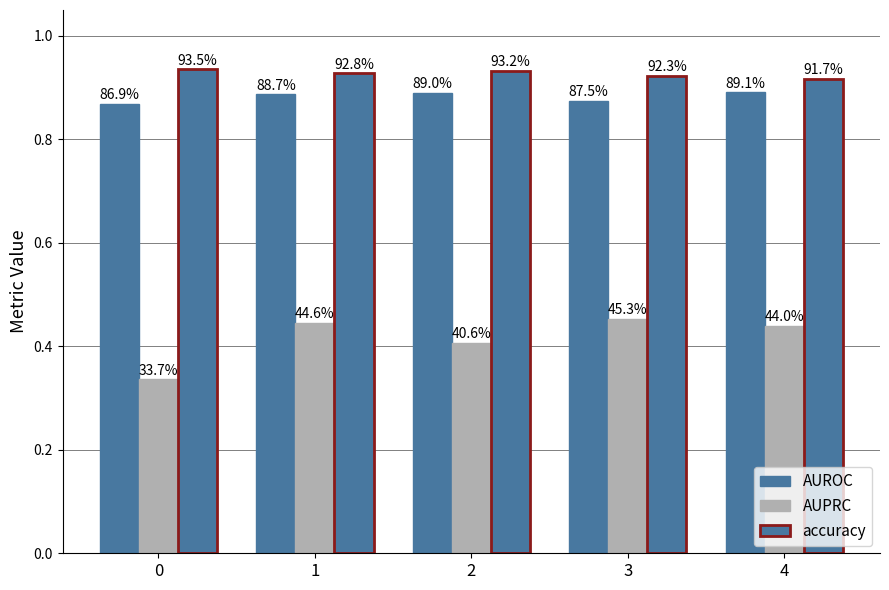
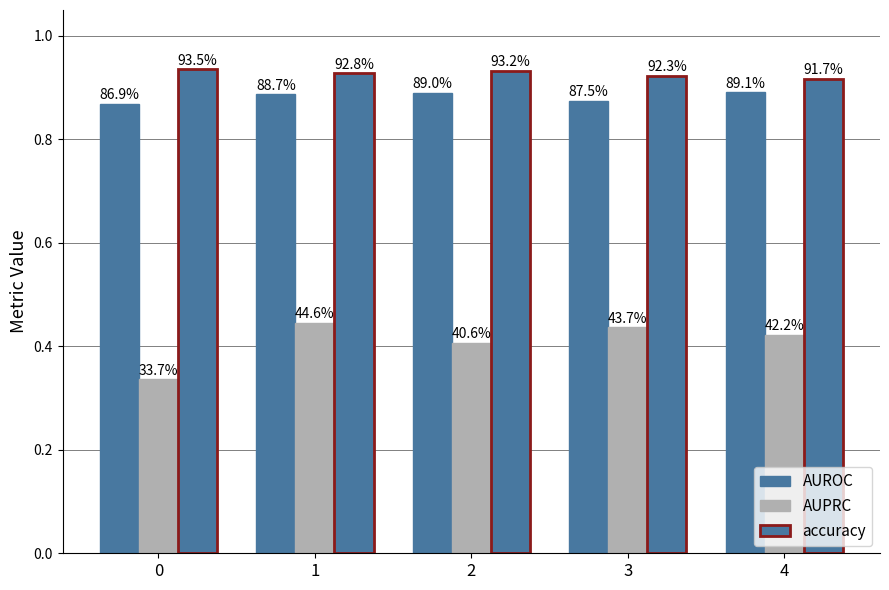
AUPRC, 3: 45.3% -> 43.7%
AUPRC, 4: 44.0% -> 42.2%
